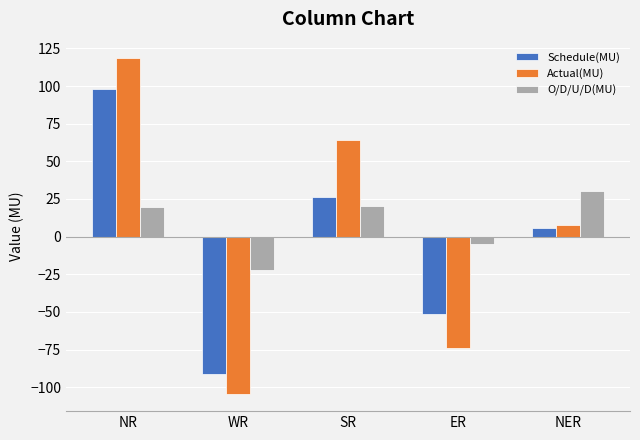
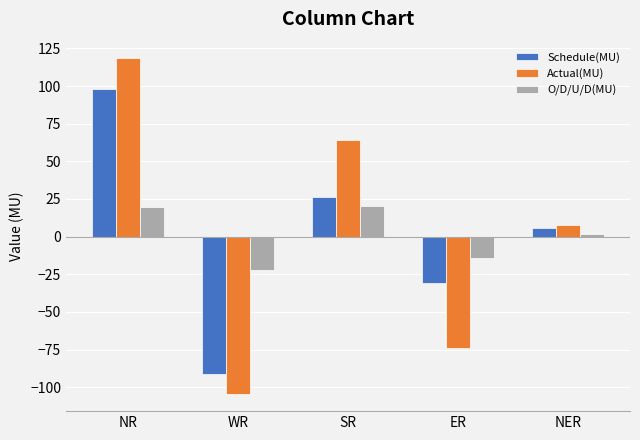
Schedule(MU), ER: -51 -> -31
O/D/U/D(MU), ER: -5 -> -14
O/D/U/D(MU), NER: 31 -> 2
